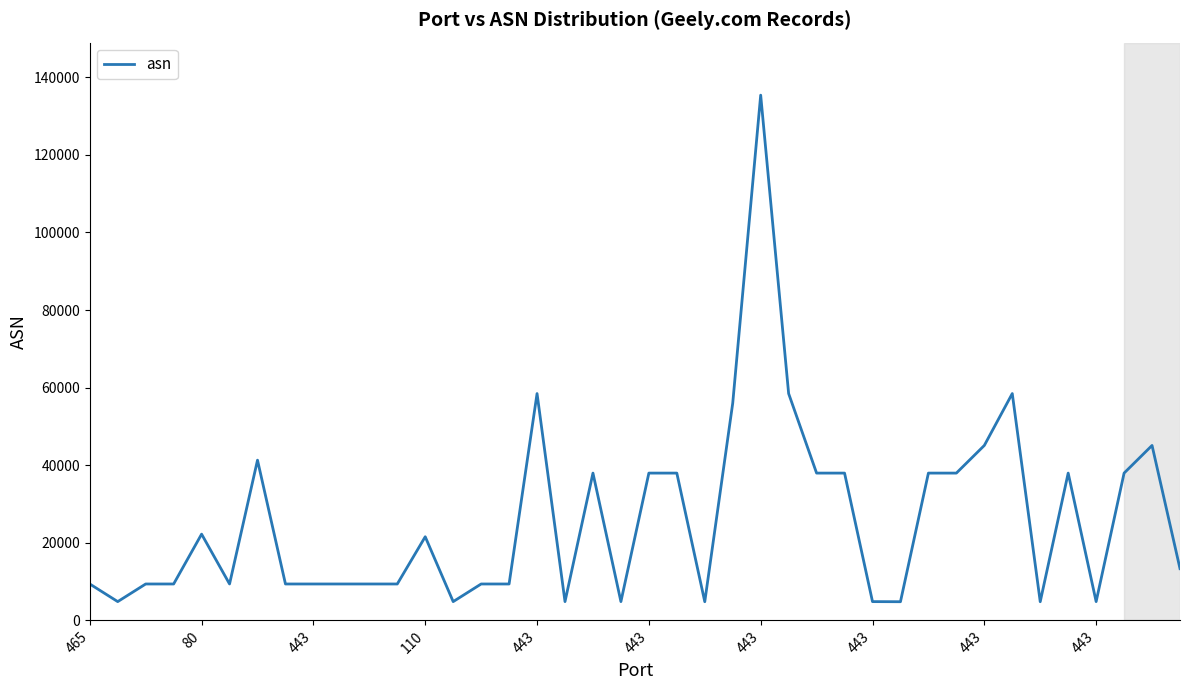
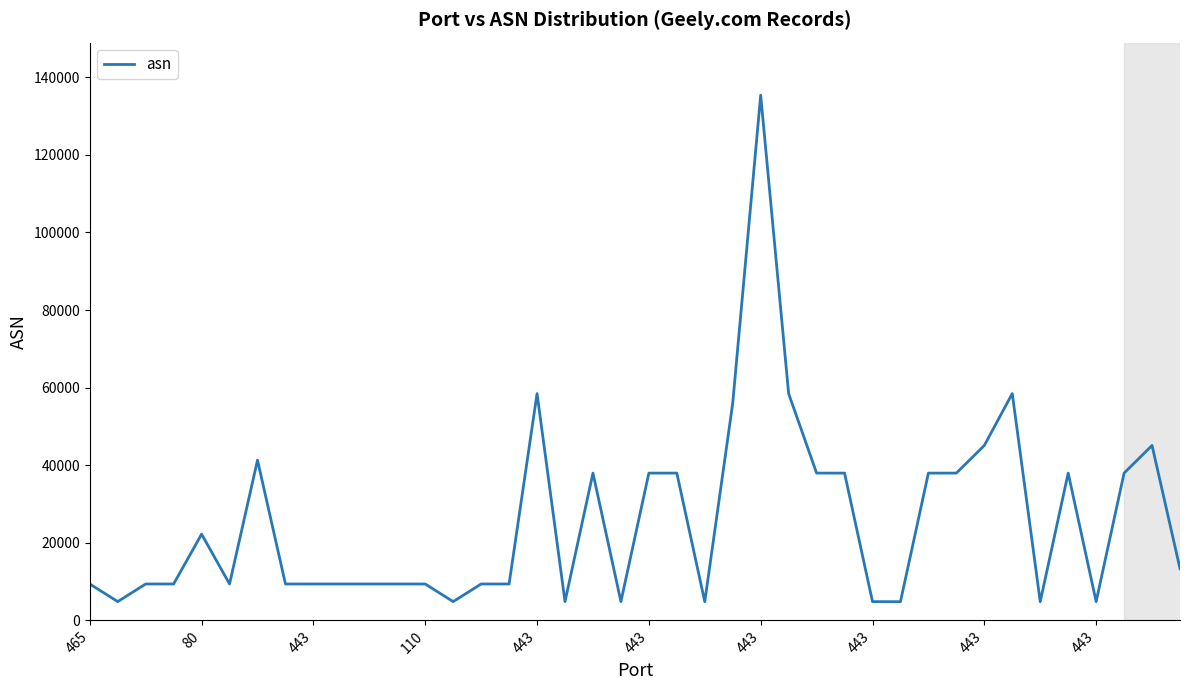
110: 22000 -> 9000
